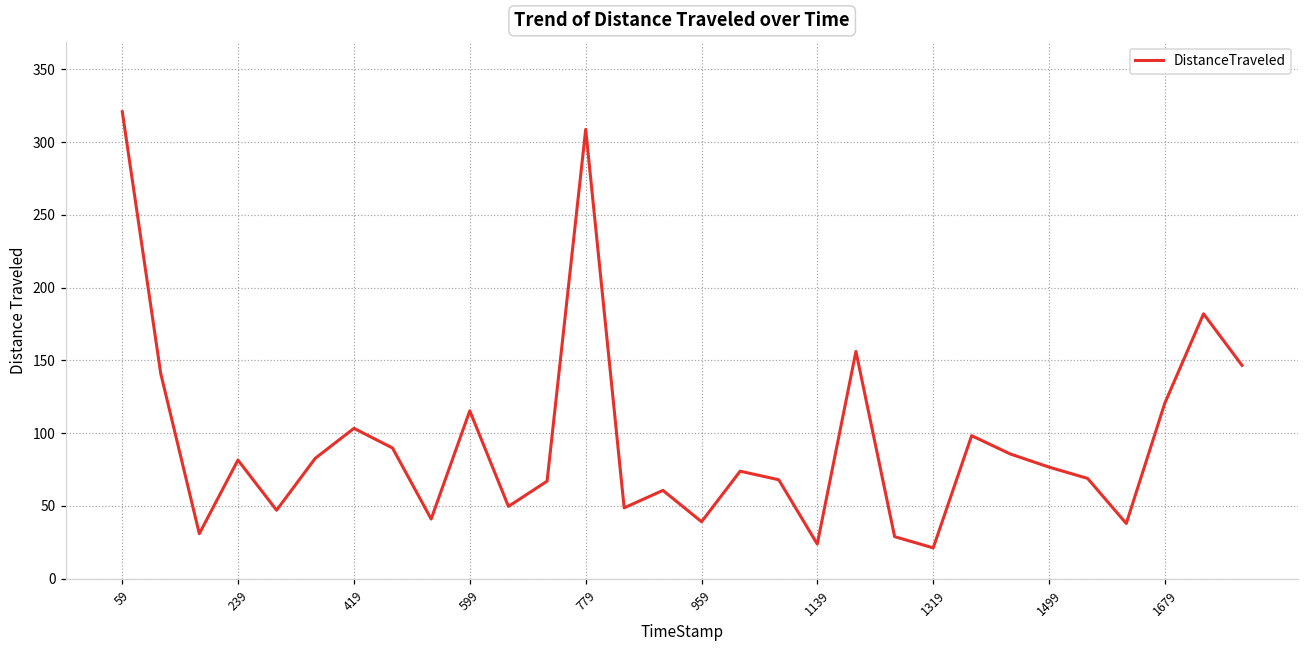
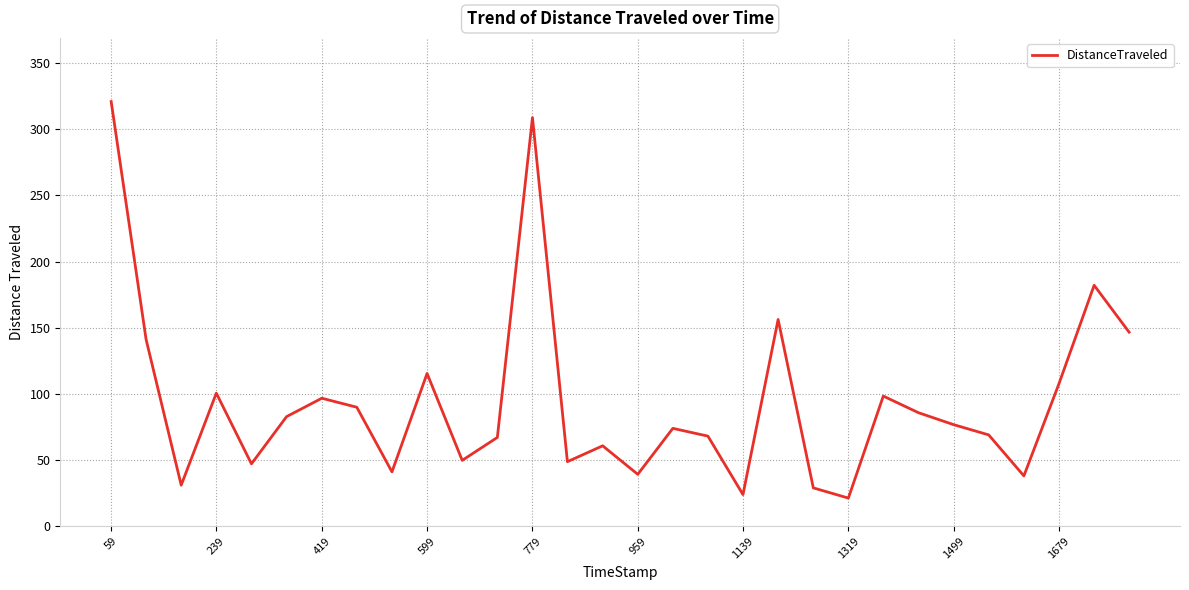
239: 82 -> 100
419: 103 -> 97
1679: 121 -> 107
